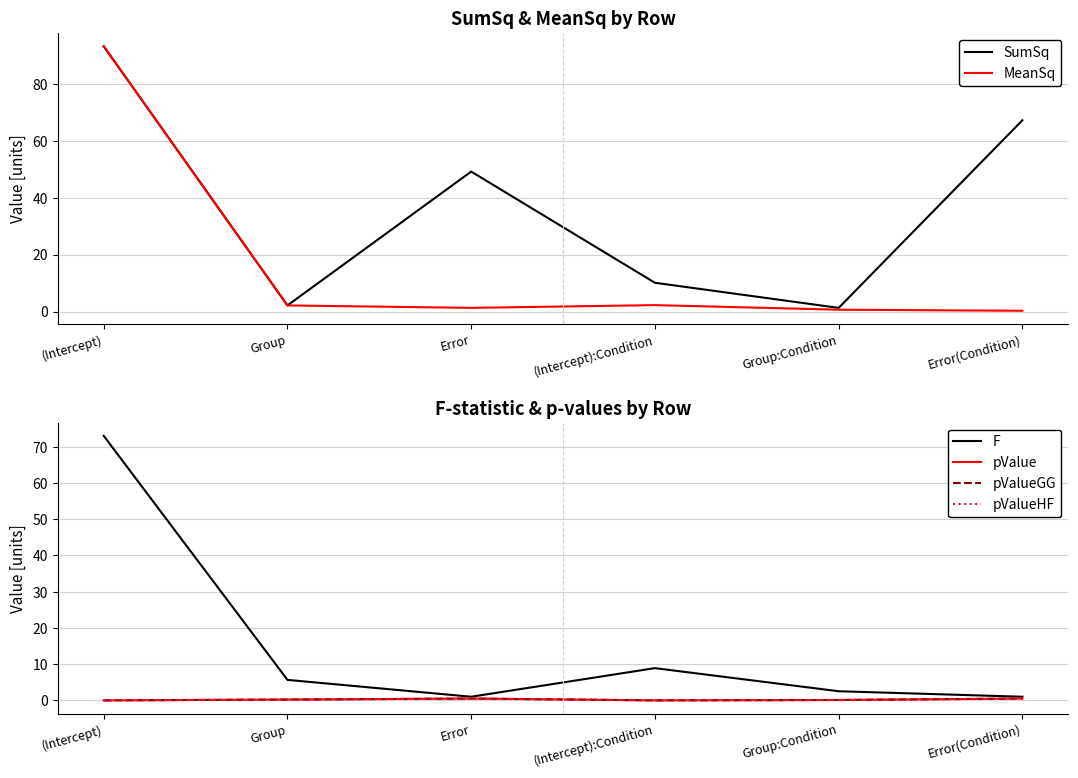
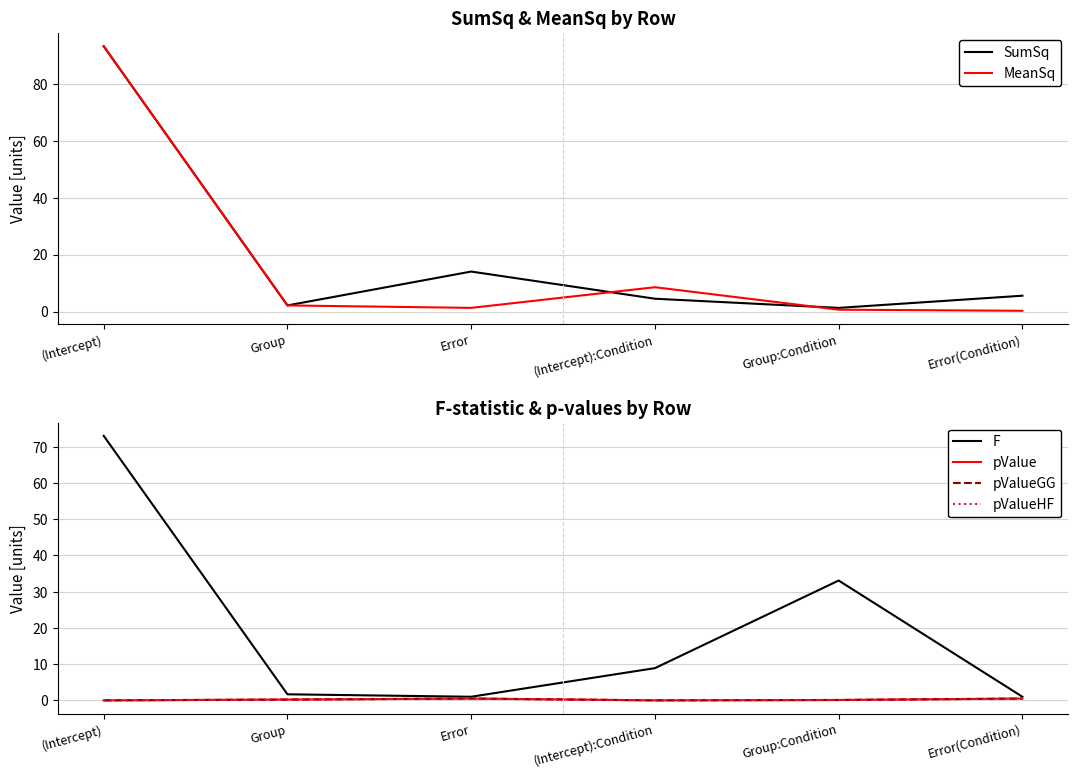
SumSq & MeanSq by Row, SumSq, Error: 49 -> 14
SumSq & MeanSq by Row, SumSq, (Intercept):Condition: 10 -> 4
SumSq & MeanSq by Row, MeanSq, (Intercept):Condition: 2 -> 9
SumSq & MeanSq by Row, SumSq, Error(Condition): 67 -> 6
F-statistic & p-values by Row, F, Group: 6 -> 2
F-statistic & p-values by Row, F, Group:Condition: 3 -> 33
